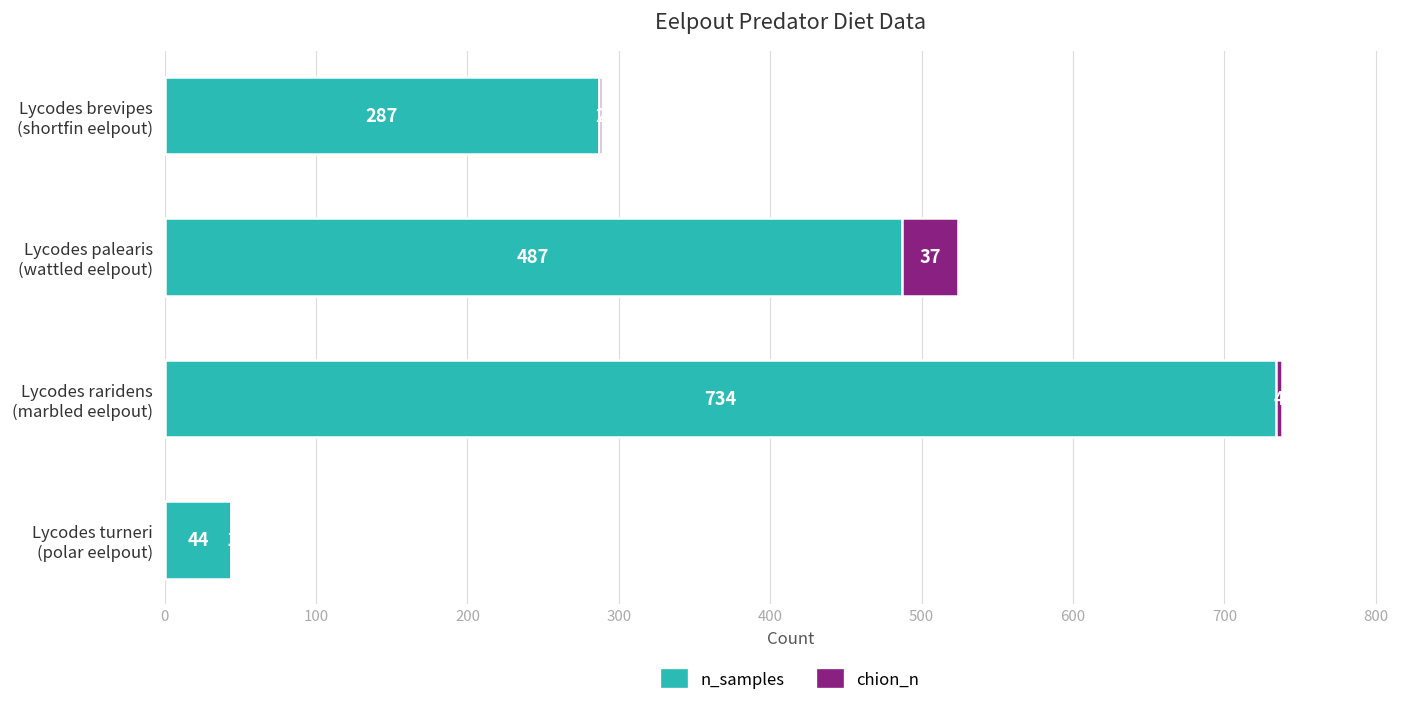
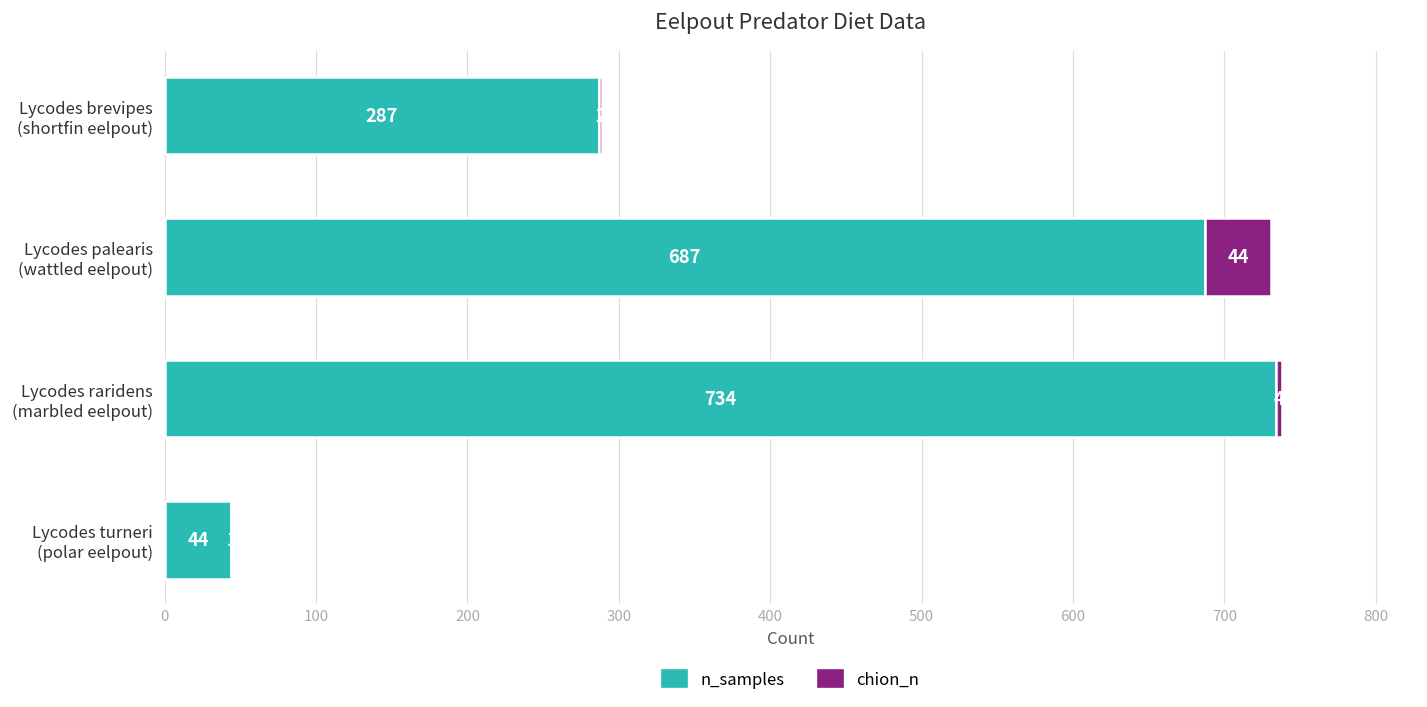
n_samples, Lycodes palearis (wattled eelpout): 487 -> 687
chion_n, Lycodes palearis (wattled eelpout): 37 -> 44
